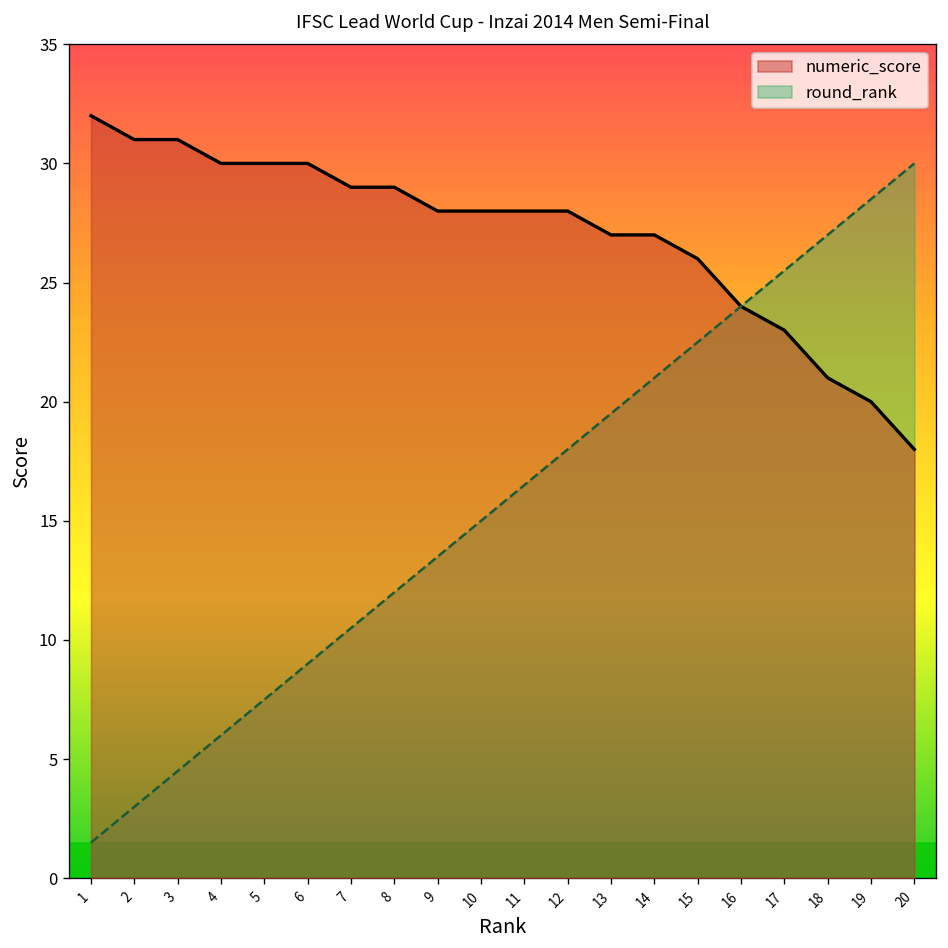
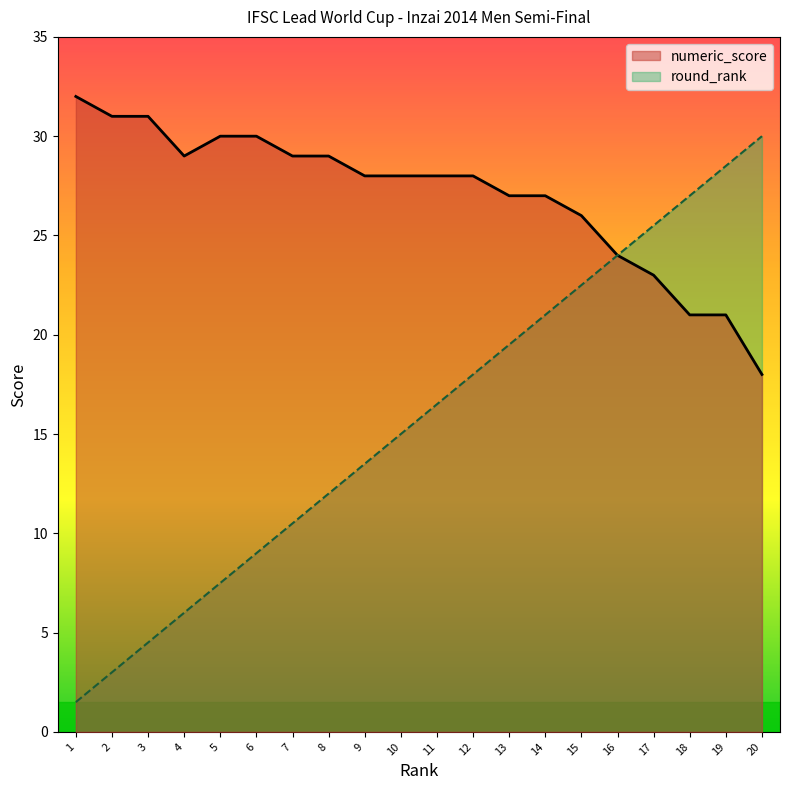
numeric_score, 4: 30 -> 29
numeric_score, 19: 20 -> 21
